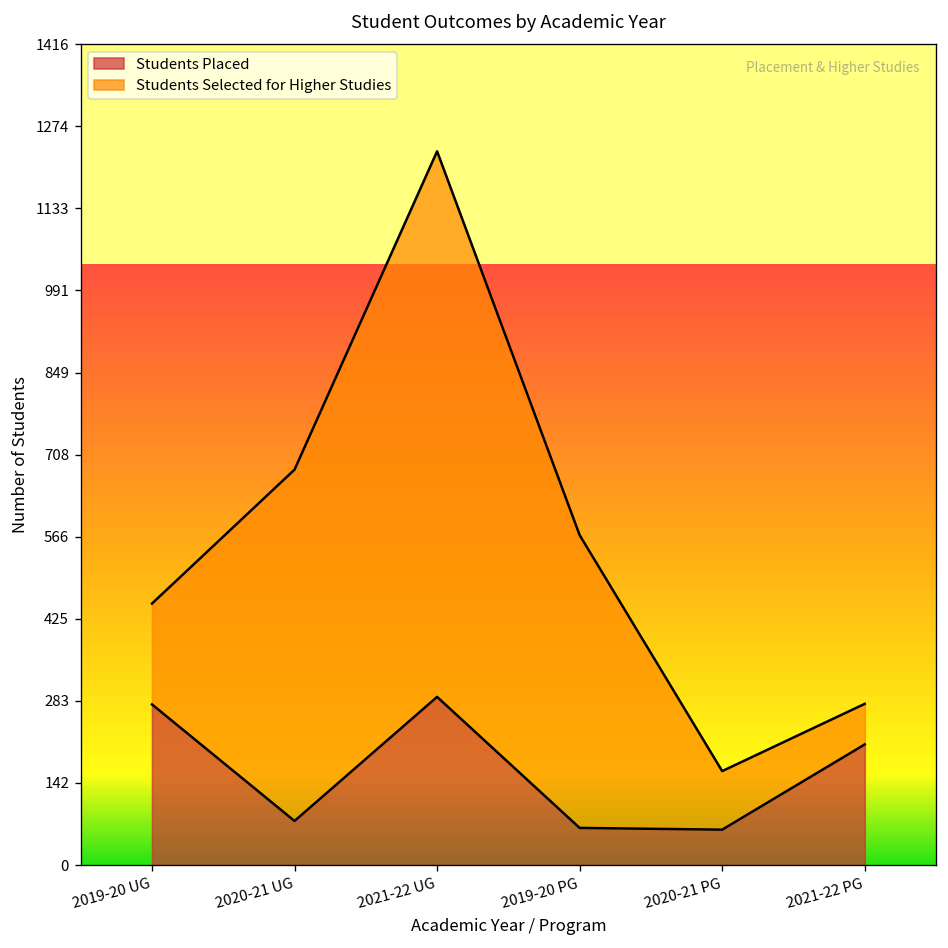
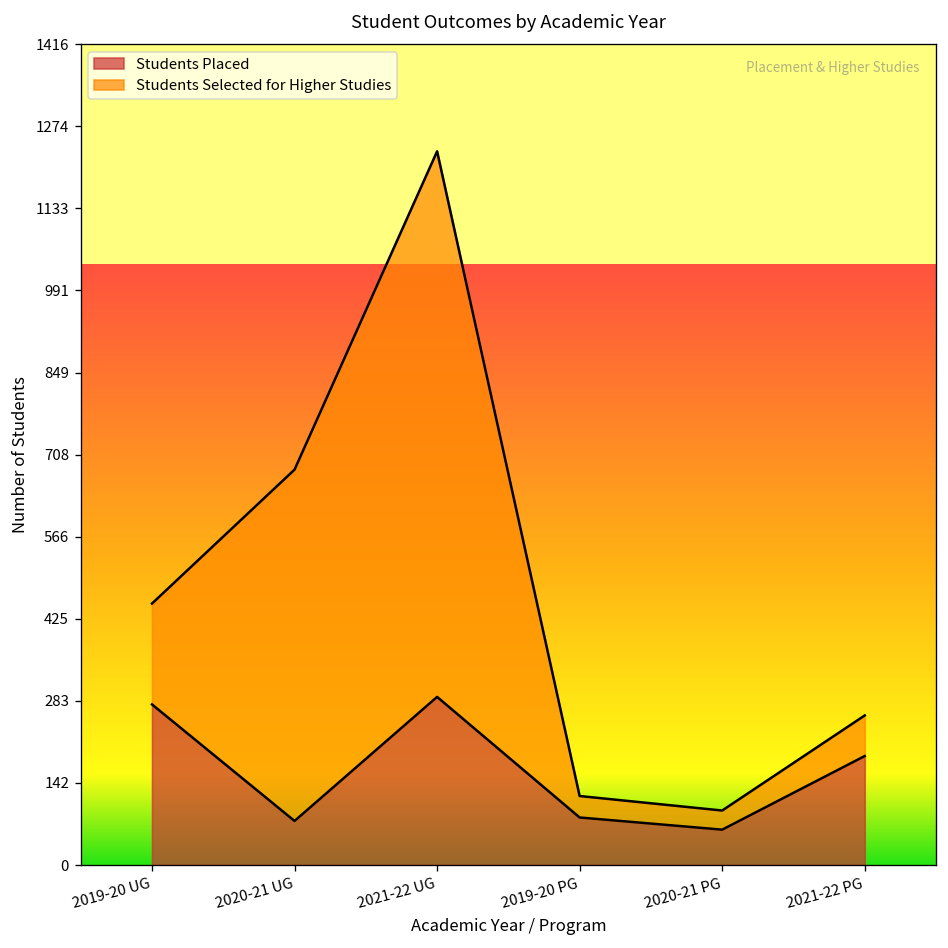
Students Placed, 2019-20 PG: 60 -> 80
Students Selected for Higher Studies, 2019-20 PG: 510 -> 40
Students Selected for Higher Studies, 2020-21 PG: 100 -> 30
Students Placed, 2021-22 PG: 210 -> 190
